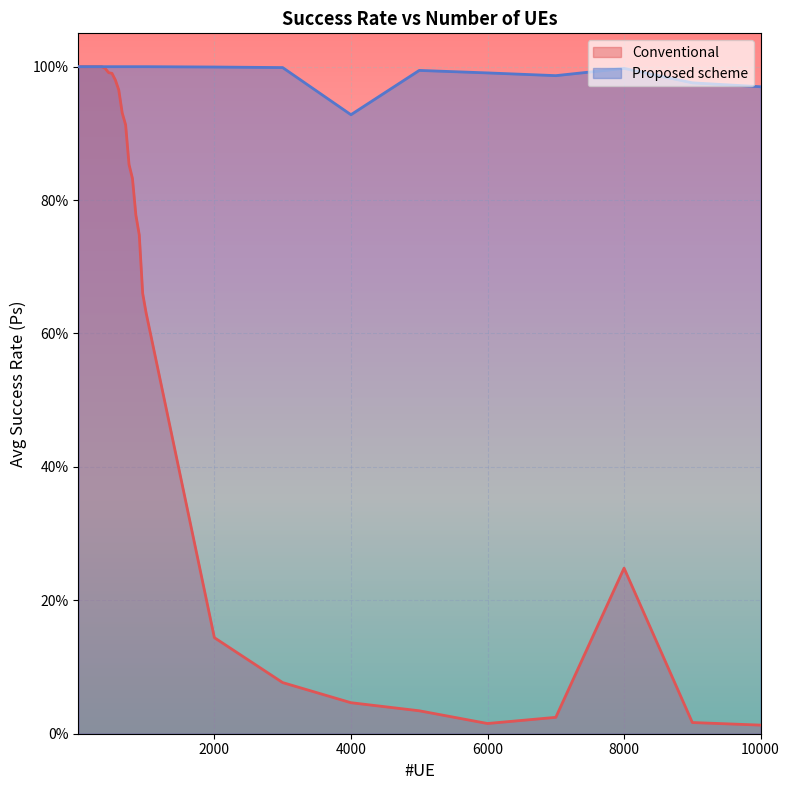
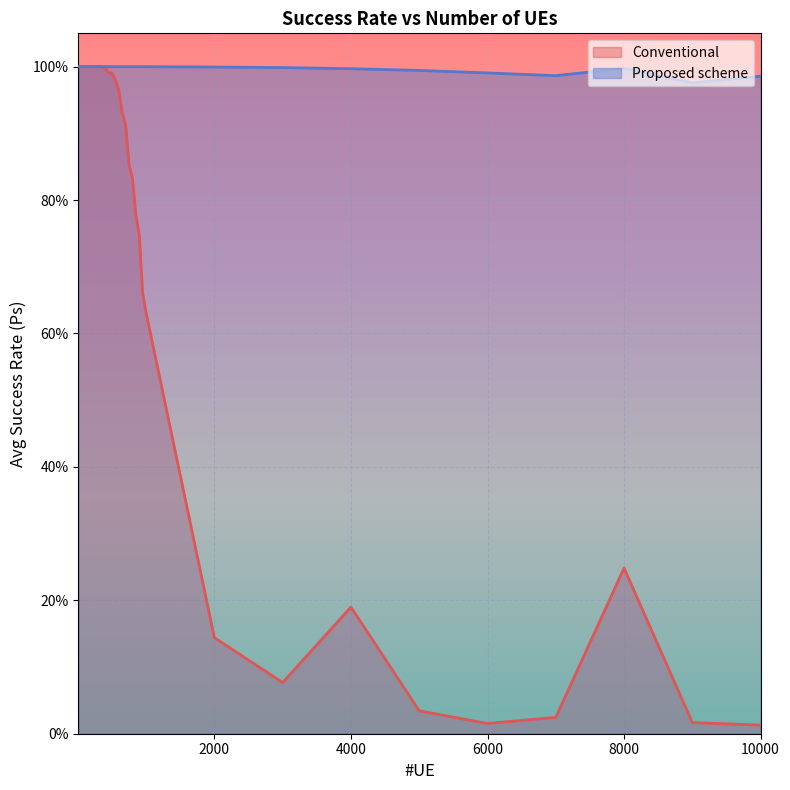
Conventional, 4000: 5% -> 19%
Proposed scheme, 4000: 93% -> 100%
Proposed scheme, 10000: 97% -> 99%
